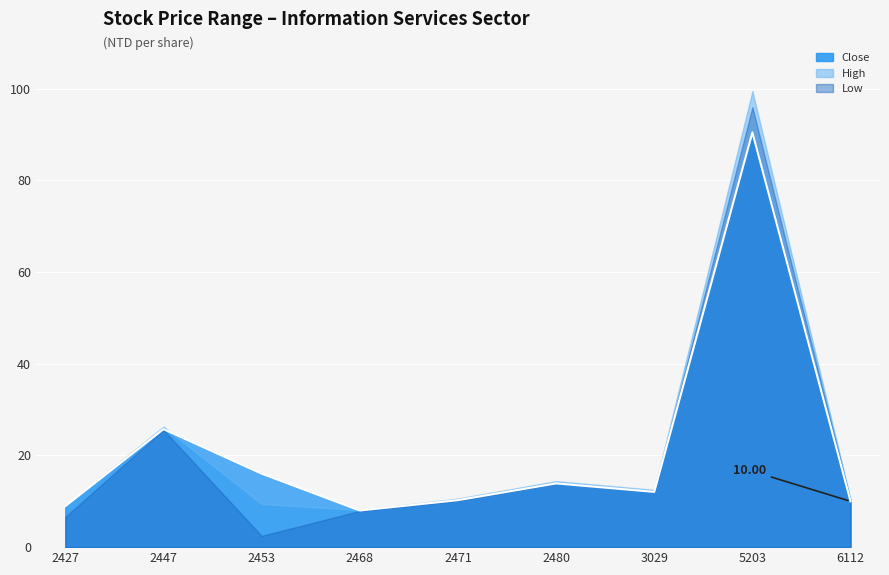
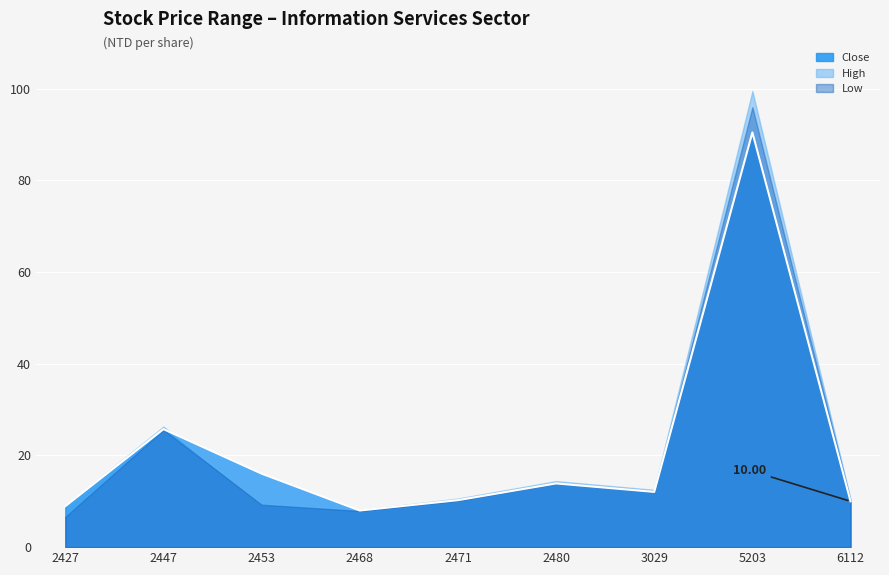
Low, 2453: 2 -> 9
